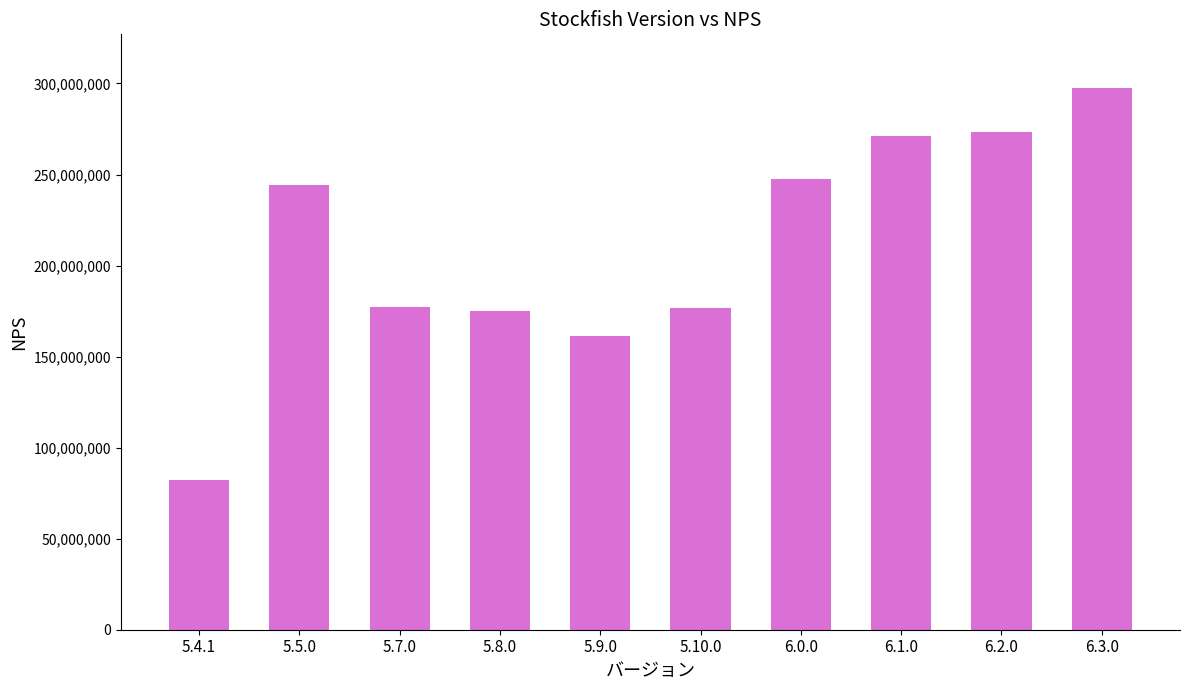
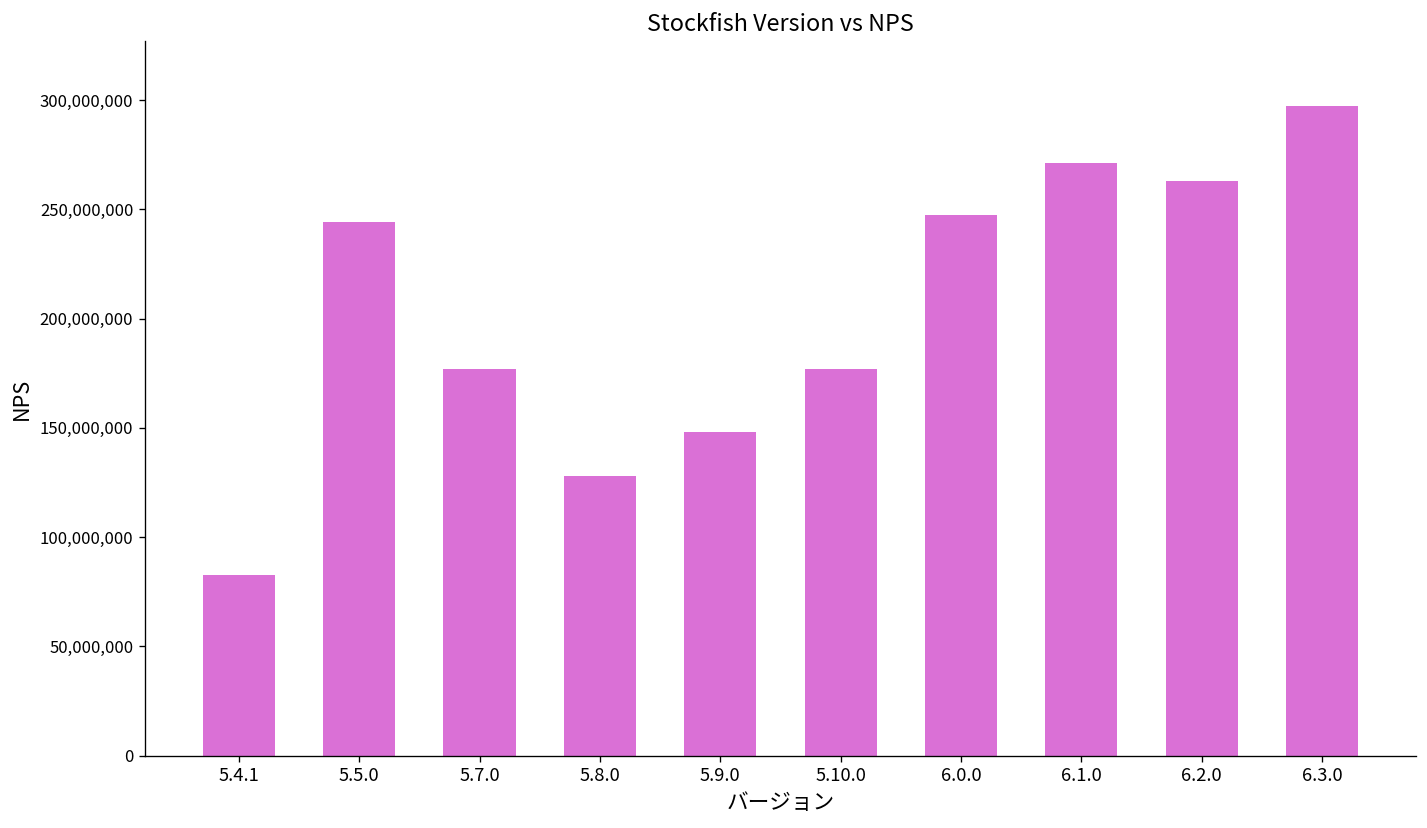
5.8.0: 175,000,000 -> 128,000,000
5.9.0: 161,000,000 -> 148,000,000
6.2.0: 273,000,000 -> 263,000,000
